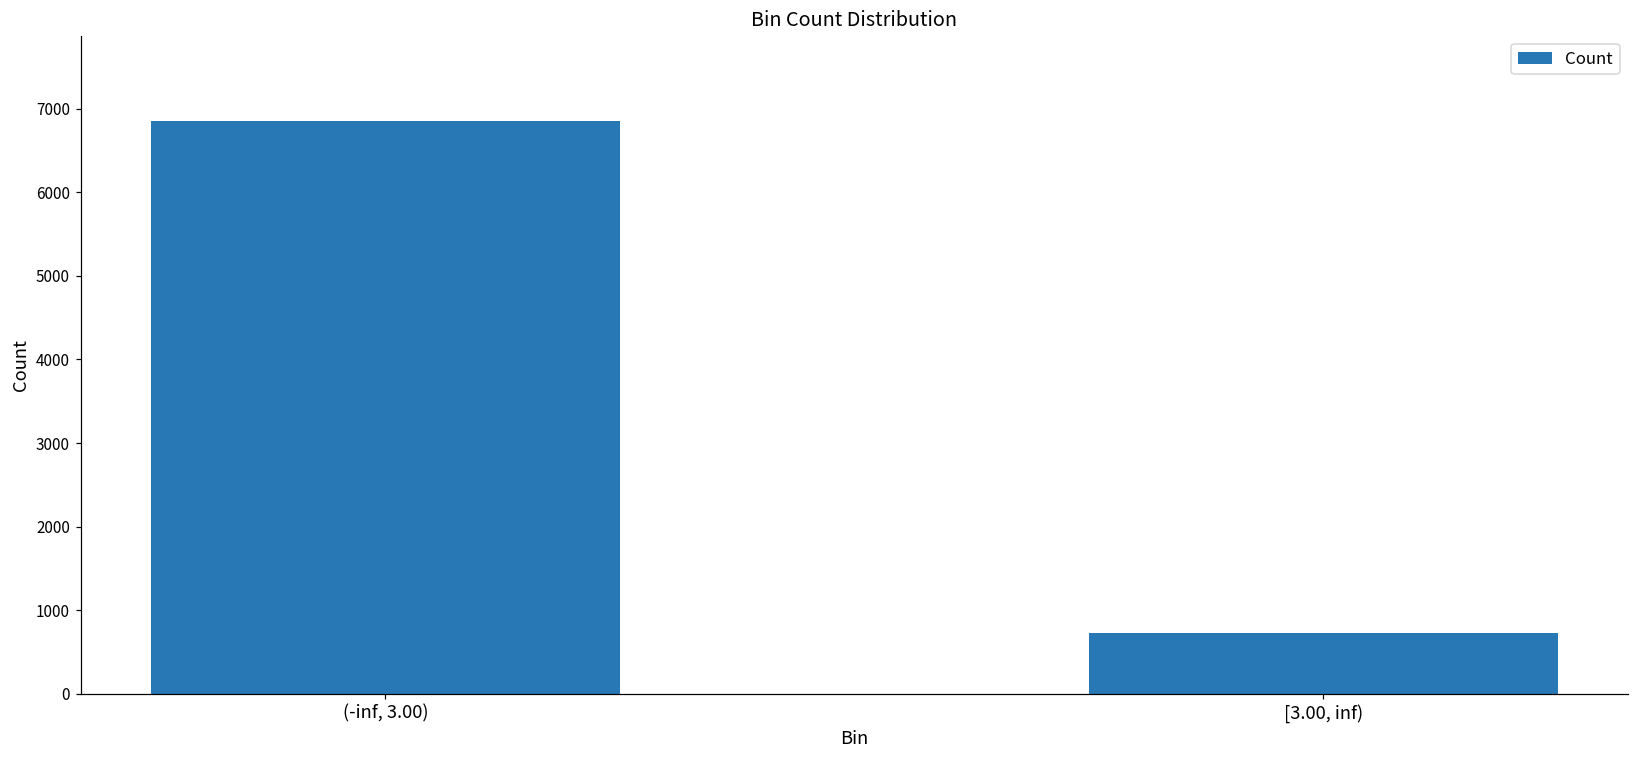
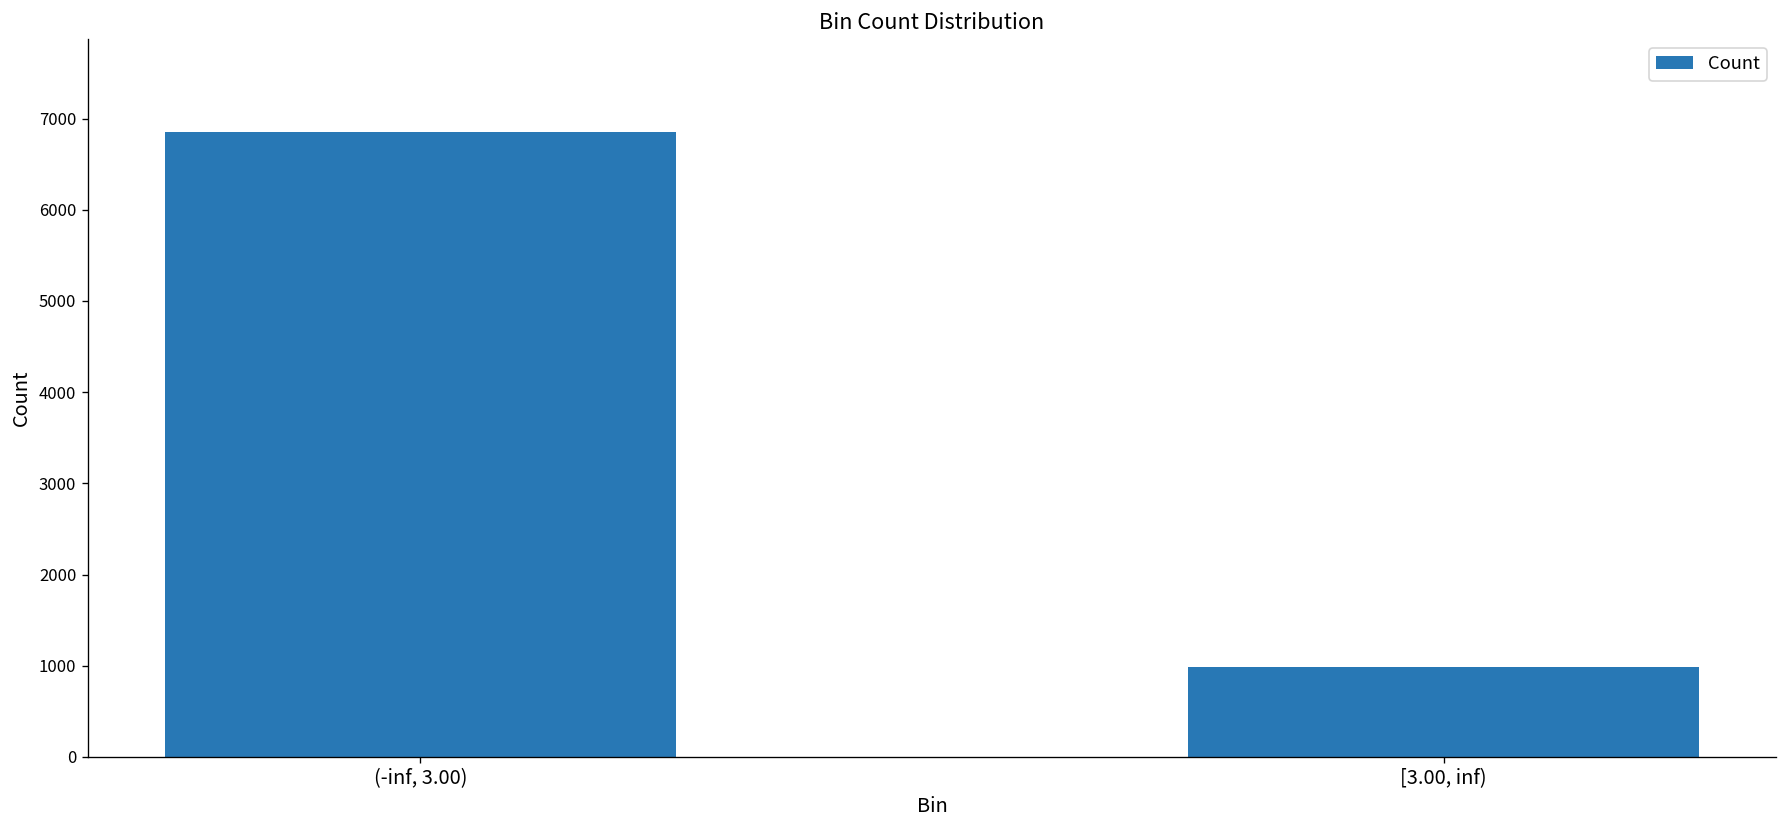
[3.00, inf): 700 -> 1000
